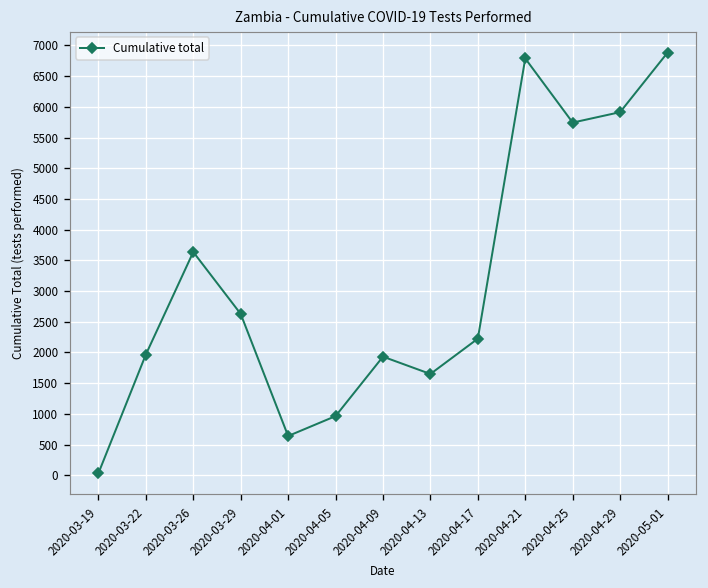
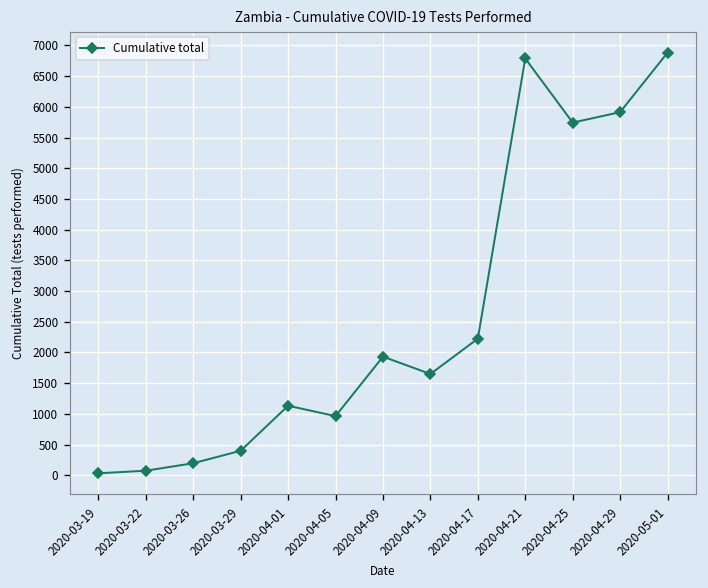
2020-03-22: 2000 -> 100
2020-03-26: 3600 -> 200
2020-03-29: 2600 -> 400
2020-04-01: 600 -> 1100
